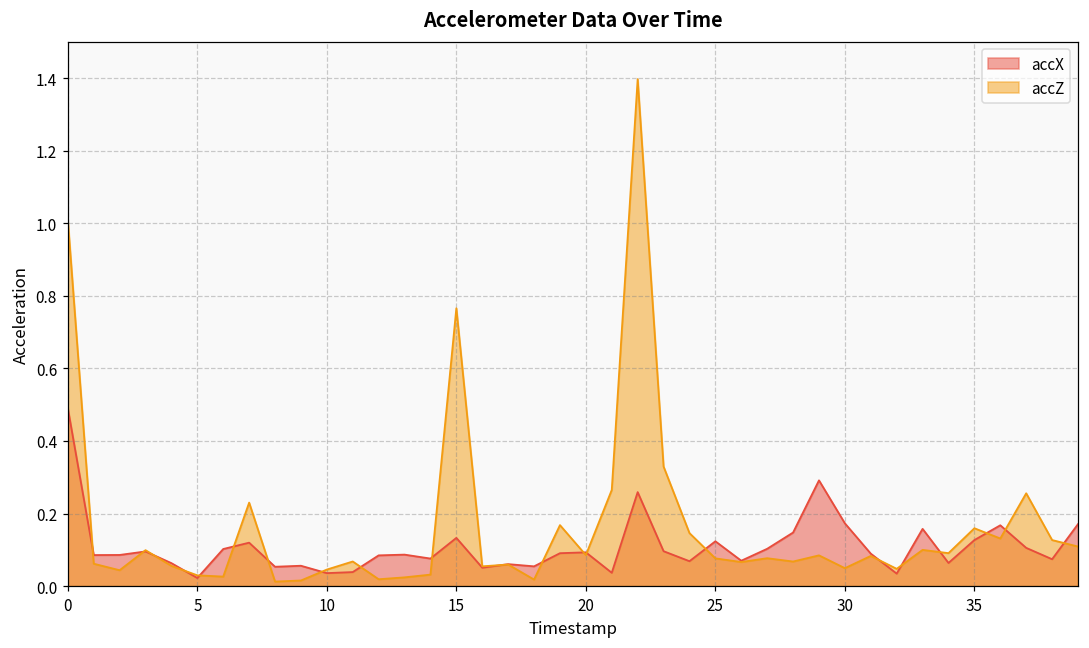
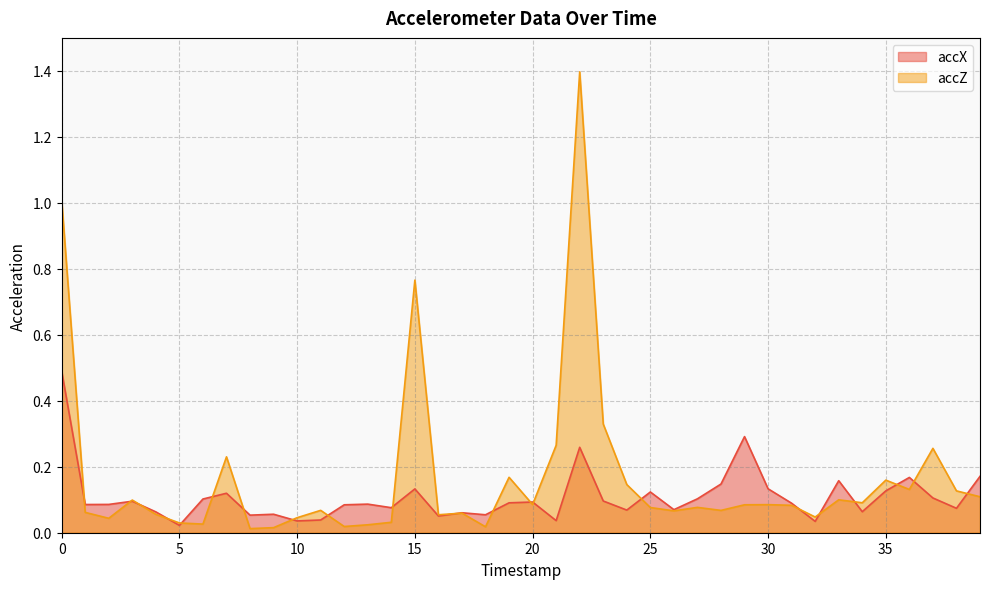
accX, 30: 0.17 -> 0.13
accZ, 30: 0.05 -> 0.09
